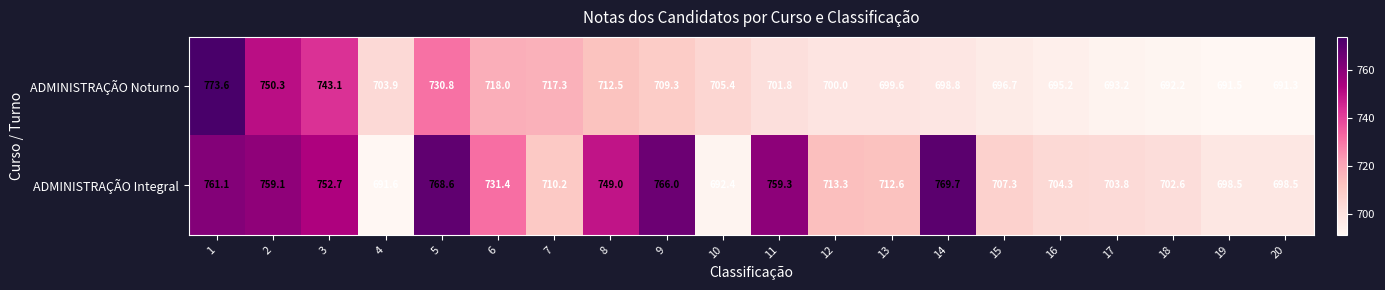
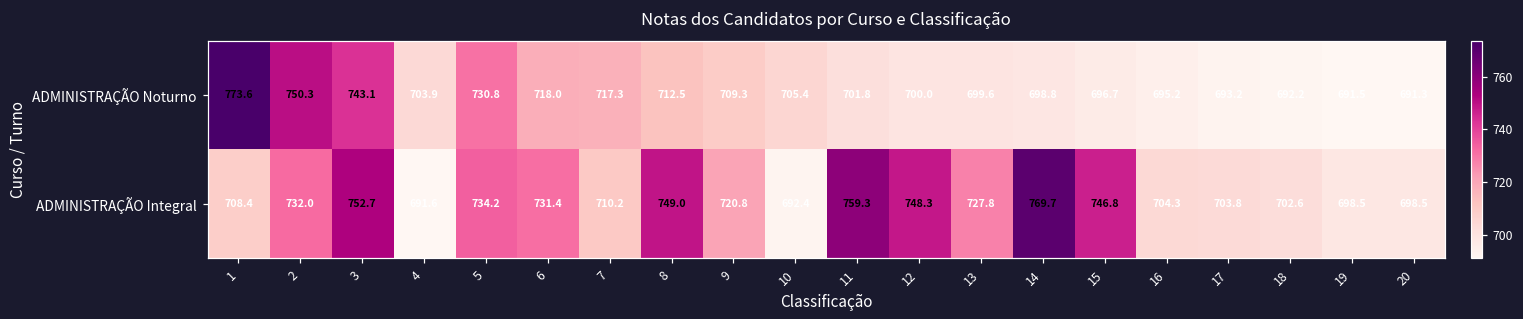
ADMINISTRAÇÃO Integral, 1: 761.1 -> 708.4
ADMINISTRAÇÃO Integral, 2: 759.1 -> 732.0
ADMINISTRAÇÃO Integral, 5: 768.6 -> 734.2
ADMINISTRAÇÃO Integral, 9: 766.0 -> 720.8
ADMINISTRAÇÃO Integral, 12: 713.3 -> 748.3
ADMINISTRAÇÃO Integral, 13: 712.6 -> 727.8
ADMINISTRAÇÃO Integral, 15: 707.3 -> 746.8
